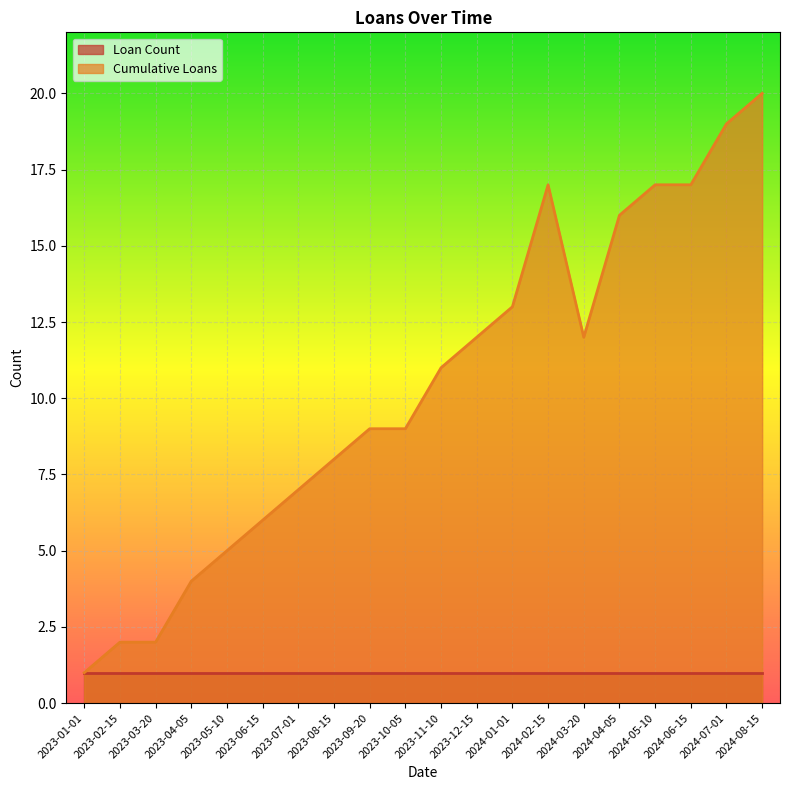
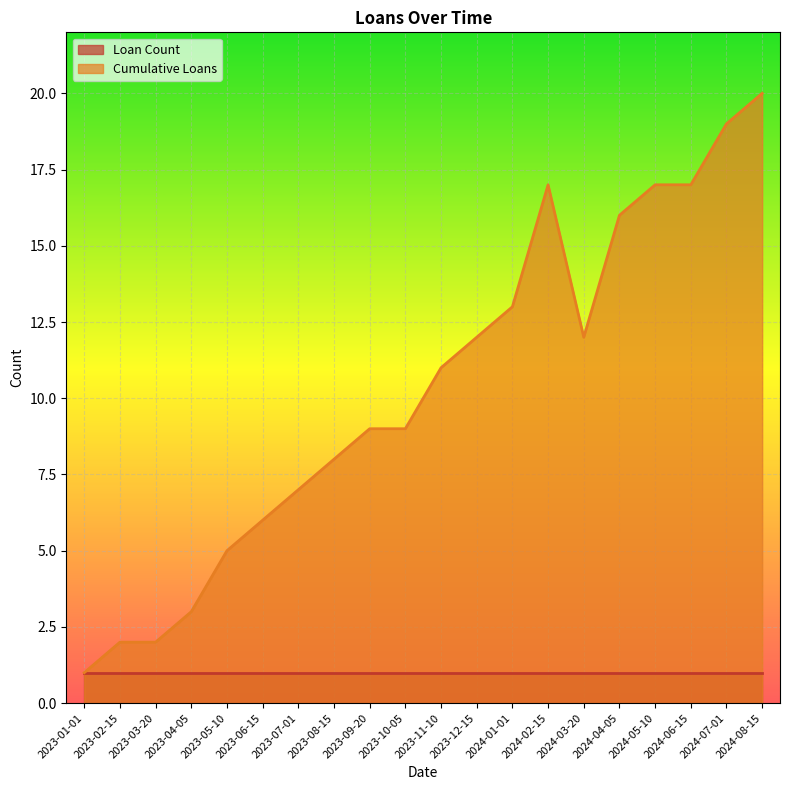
Cumulative Loans, 2023-04-05: 4 -> 3
